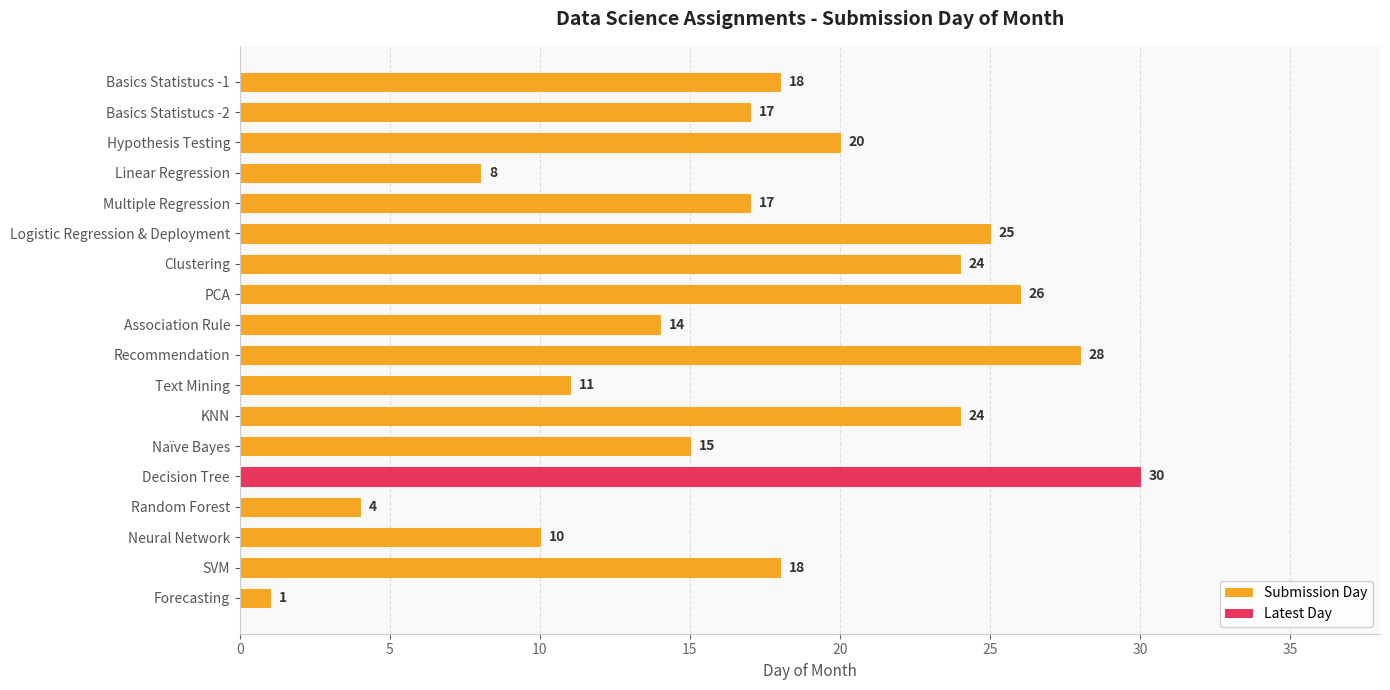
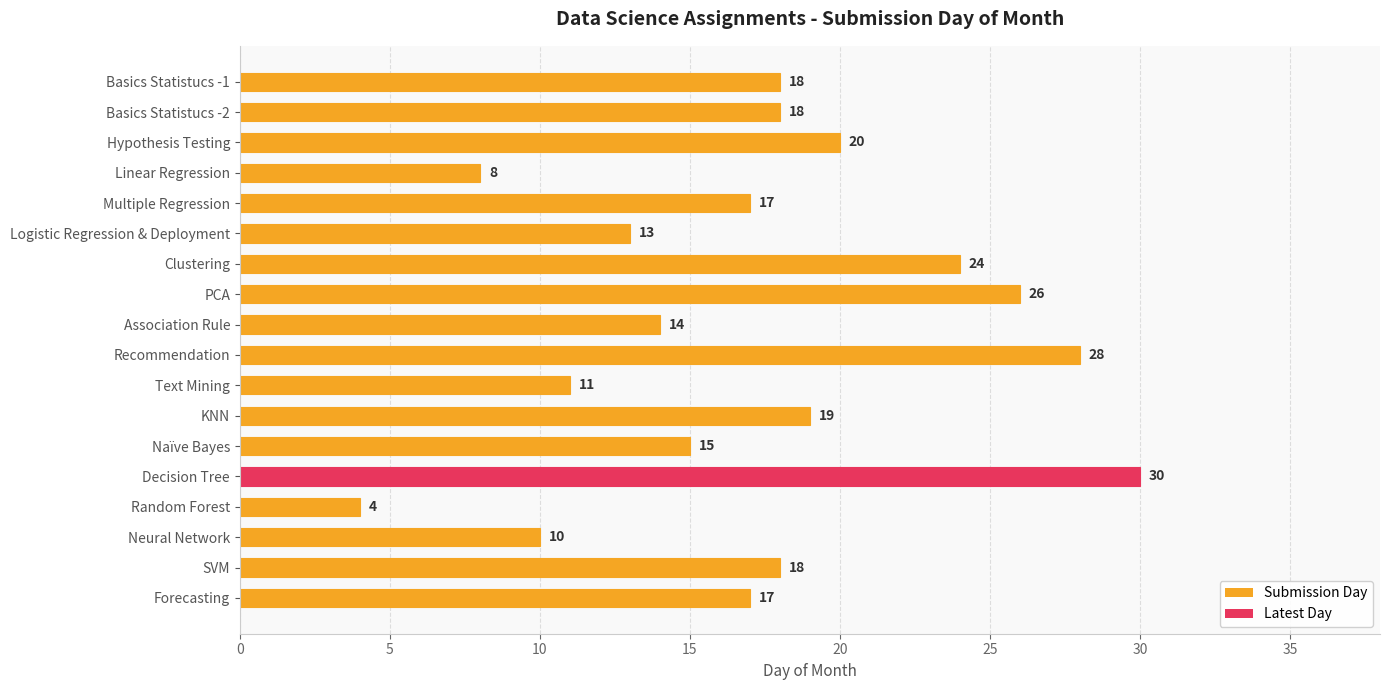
Basics Statistucs -2: 17 -> 18
Logistic Regression & Deployment: 25 -> 13
KNN: 24 -> 19
Forecasting: 1 -> 17
